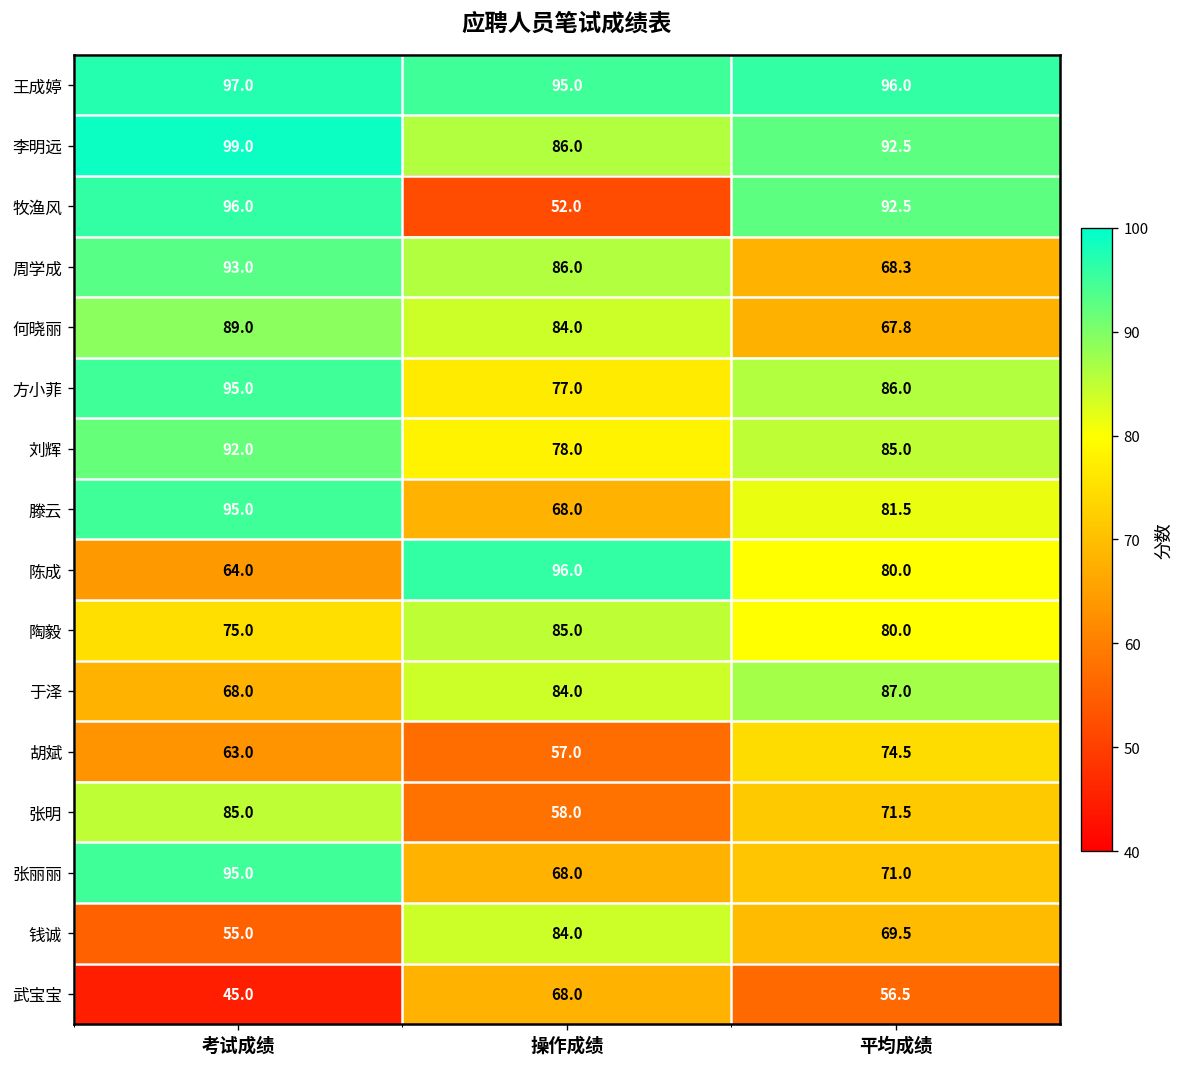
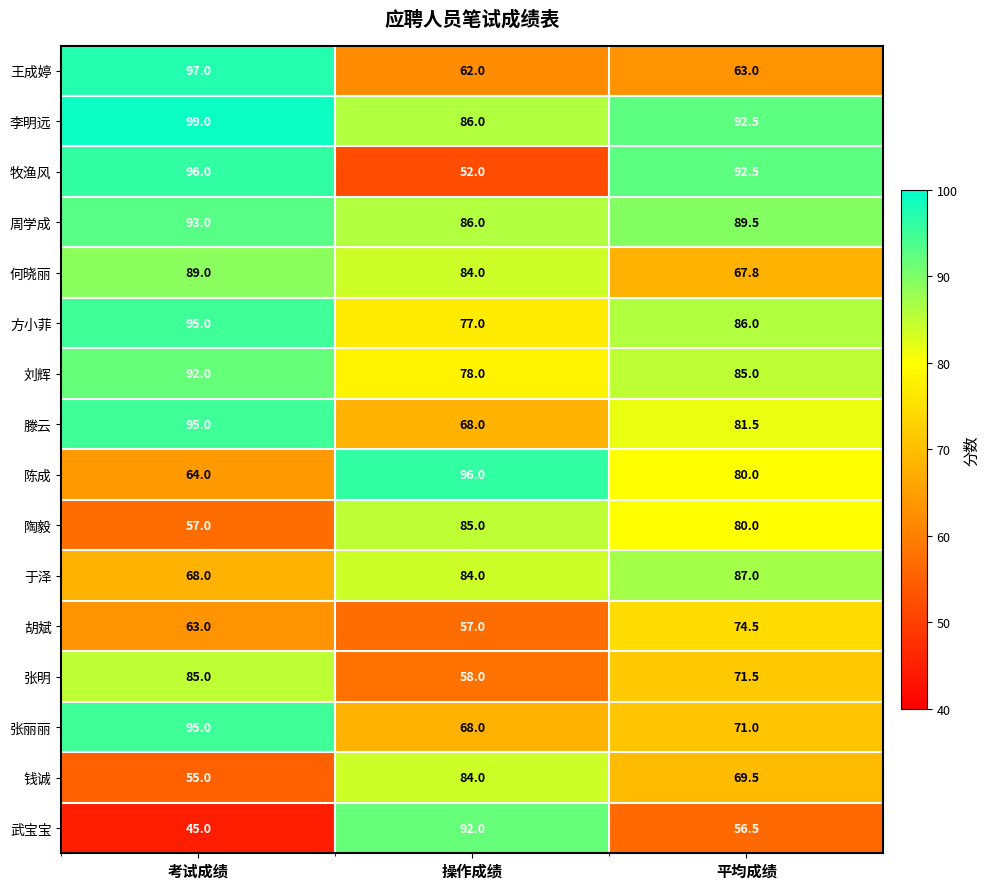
王成婷, 操作成绩: 95.0 -> 62.0
王成婷, 平均成绩: 96.0 -> 63.0
周学成, 平均成绩: 68.3 -> 89.5
陶毅, 考试成绩: 75.0 -> 57.0
武宝宝, 操作成绩: 68.0 -> 92.0
